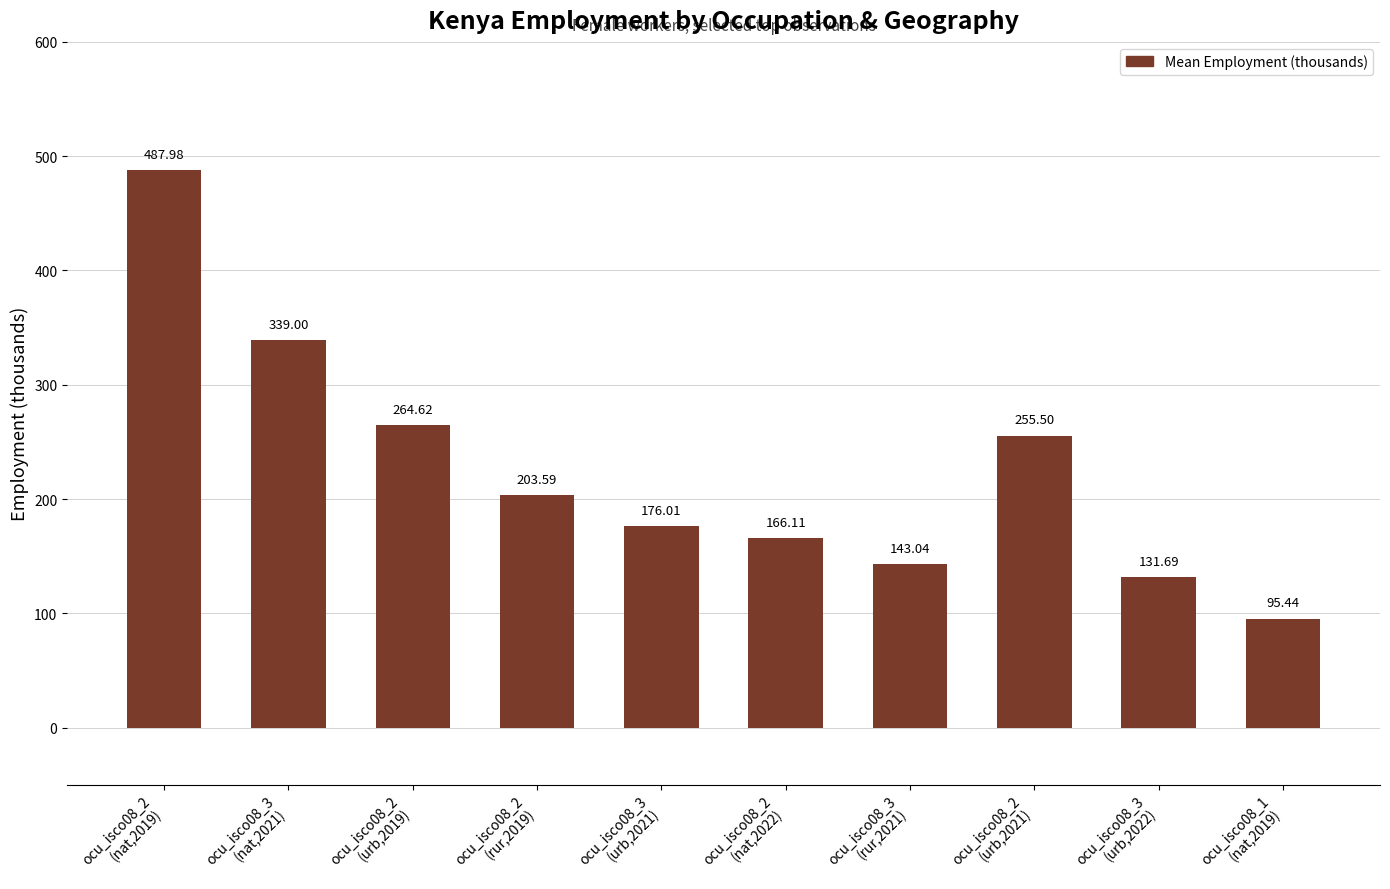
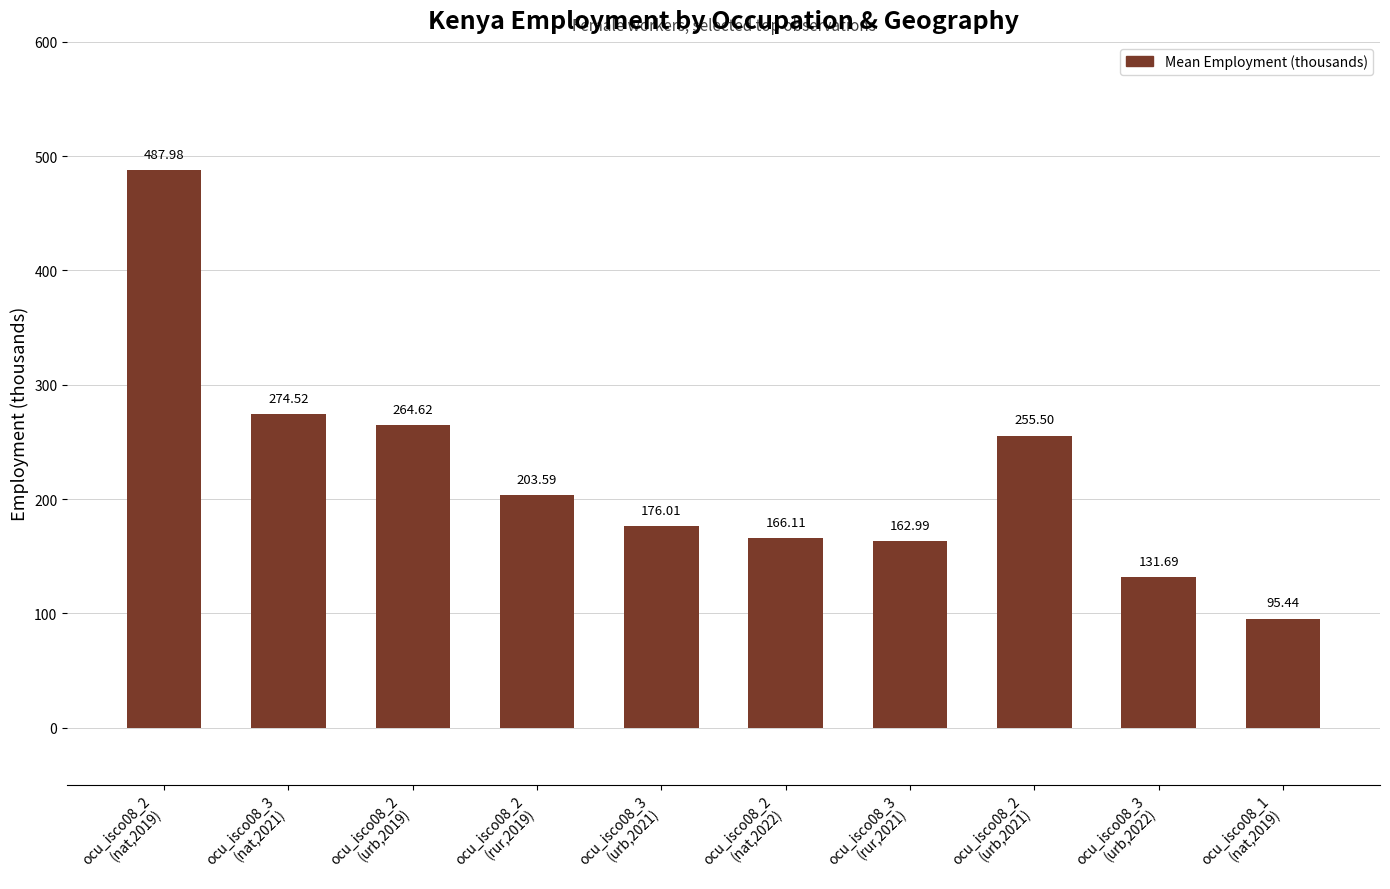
ocu_isco08_3 (nat,2021): 339.00 -> 274.52
ocu_isco08_3 (rur,2021): 143.04 -> 162.99
